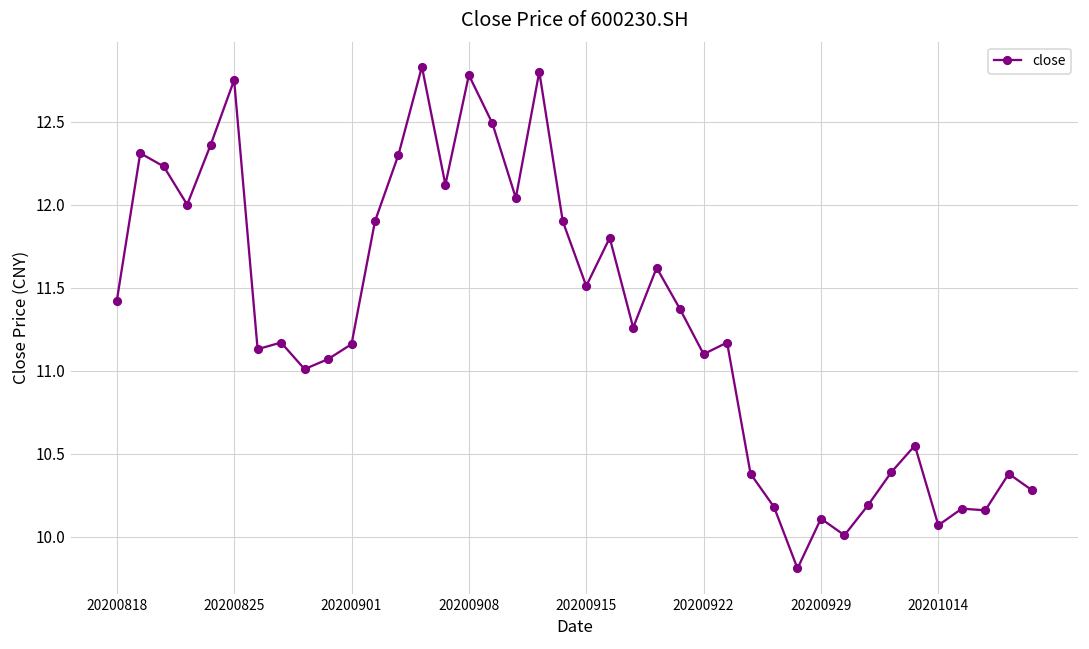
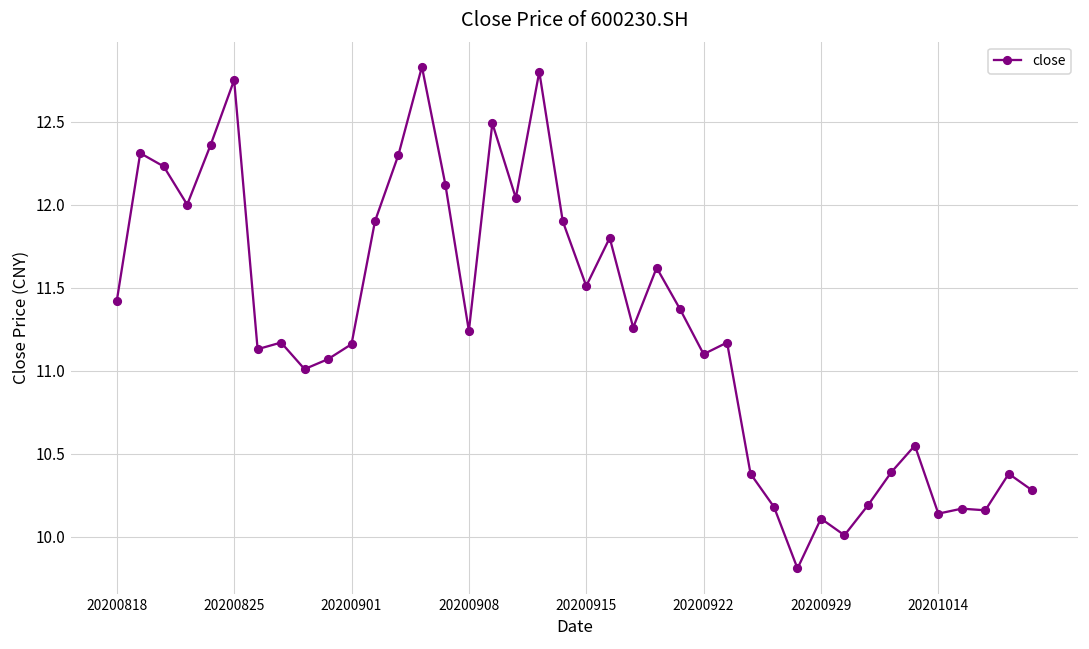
20200908: 12.78 -> 11.24
20201014: 10.07 -> 10.14
